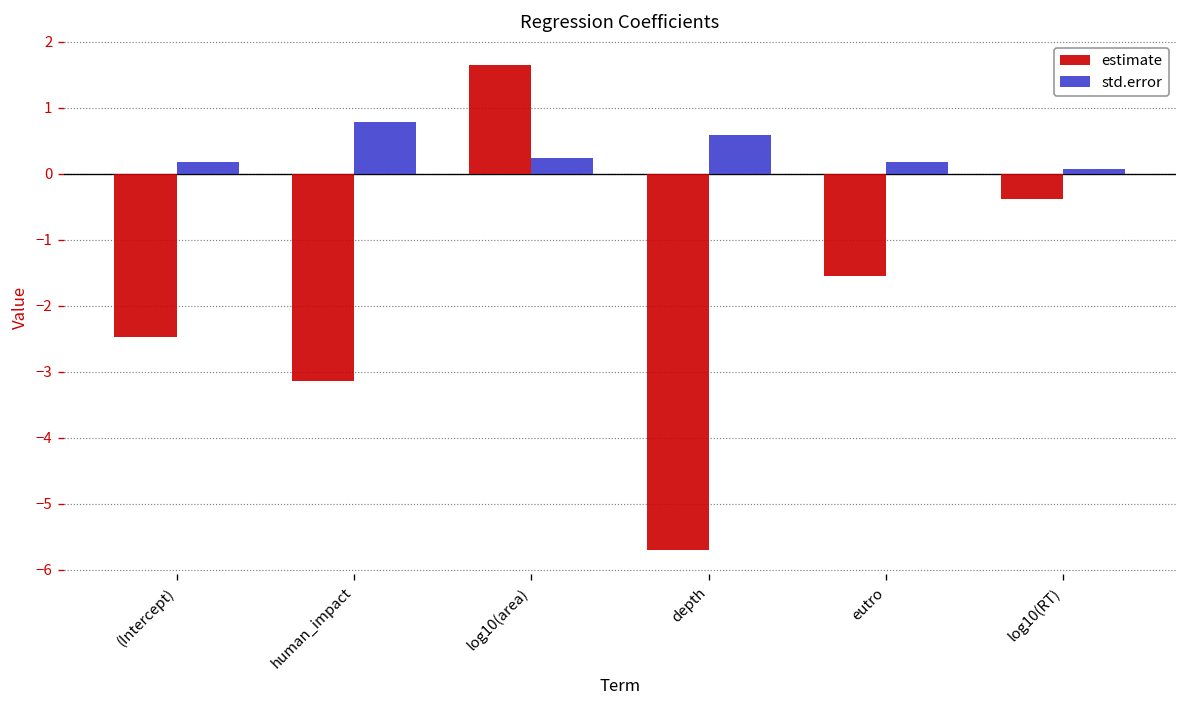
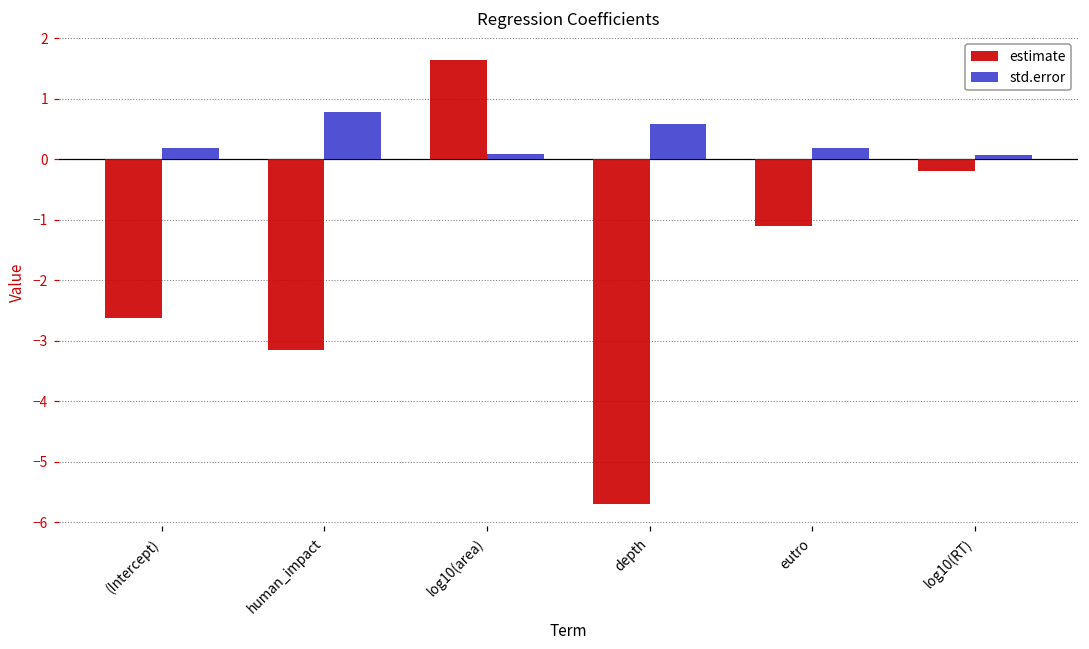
estimate, (Intercept): -2.5 -> -2.6
std.error, log10(area): 0.2 -> 0.1
estimate, eutro: -1.6 -> -1.1
estimate, log10(RT): -0.4 -> -0.2
